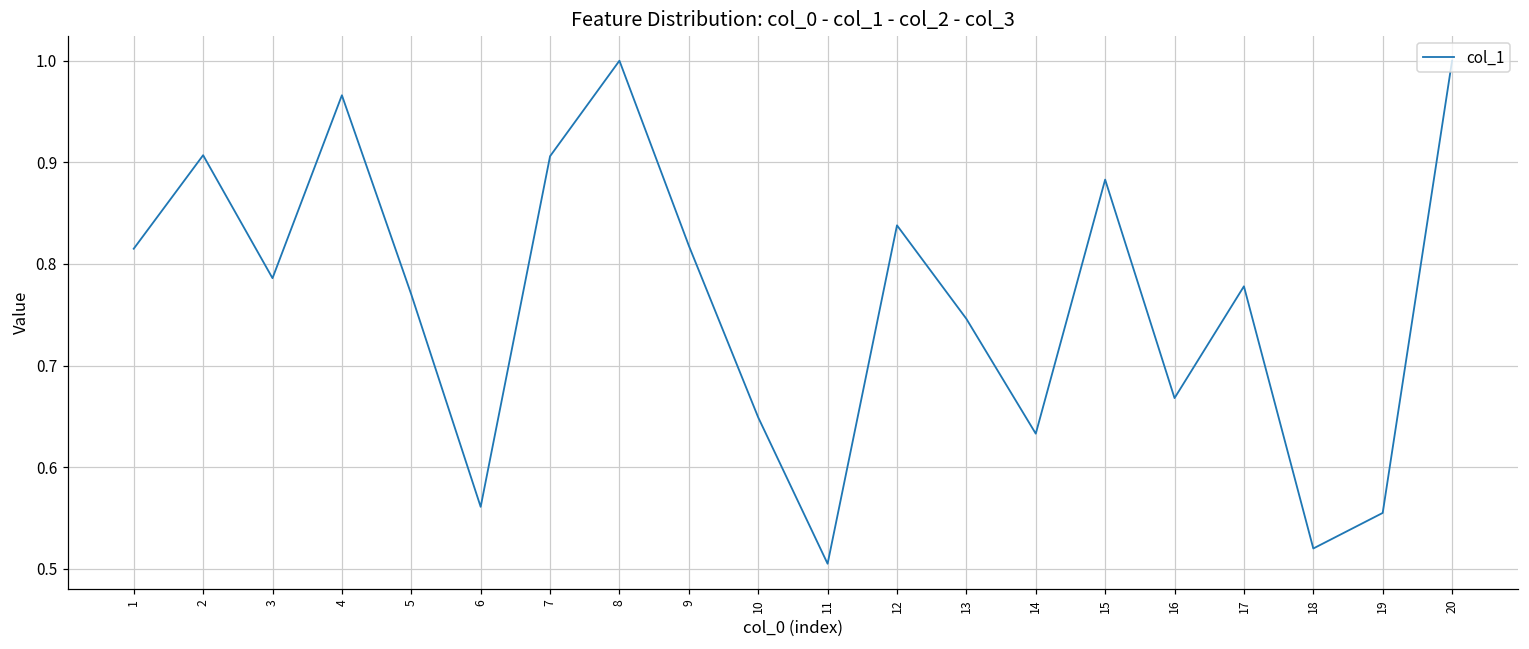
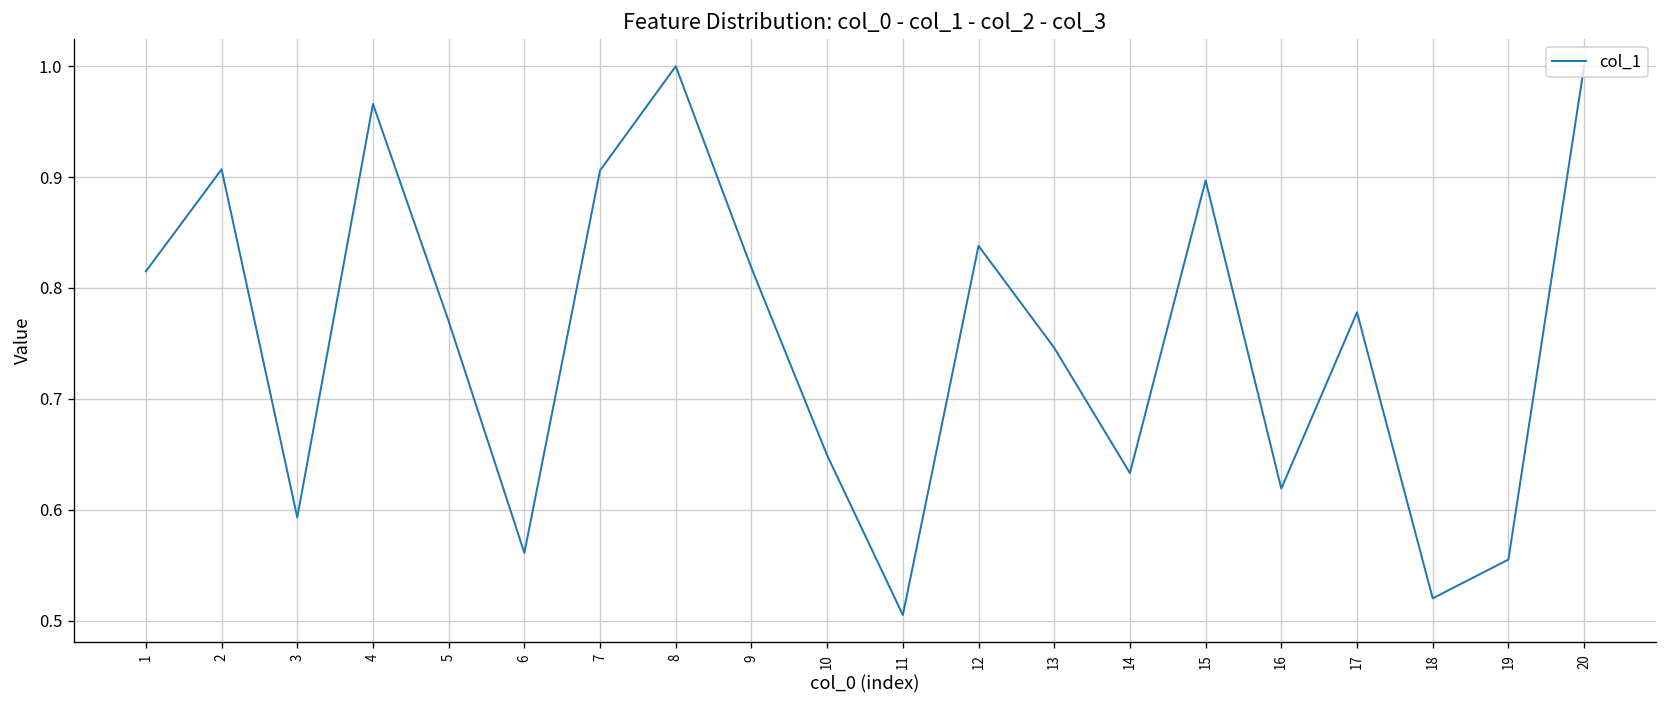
3: 0.79 -> 0.59
15: 0.88 -> 0.90
16: 0.67 -> 0.62
